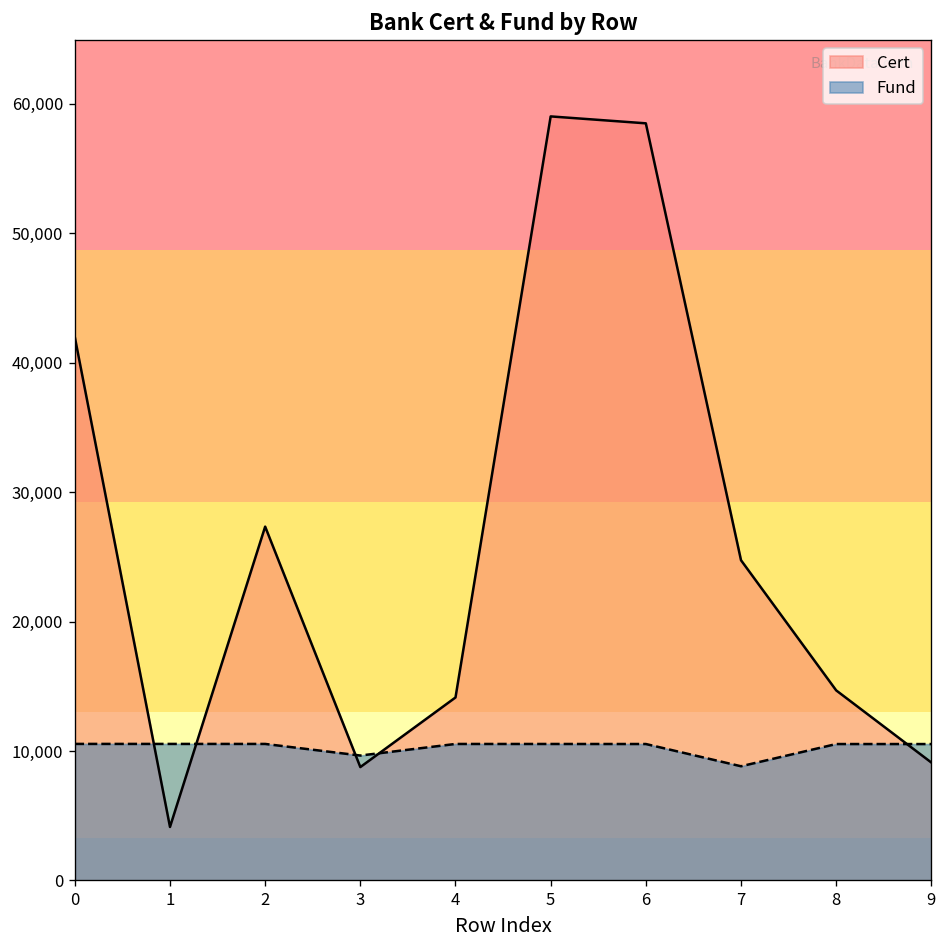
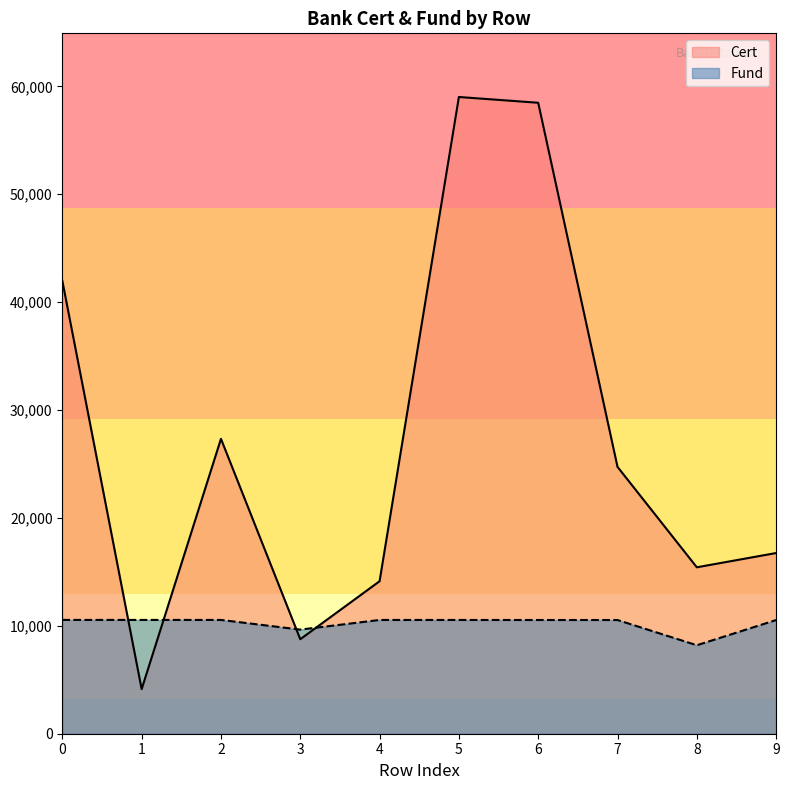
Fund, 7: 8,800 -> 10,500
Cert, 8: 14,700 -> 15,400
Fund, 8: 10,500 -> 8,200
Cert, 9: 9,100 -> 16,700
